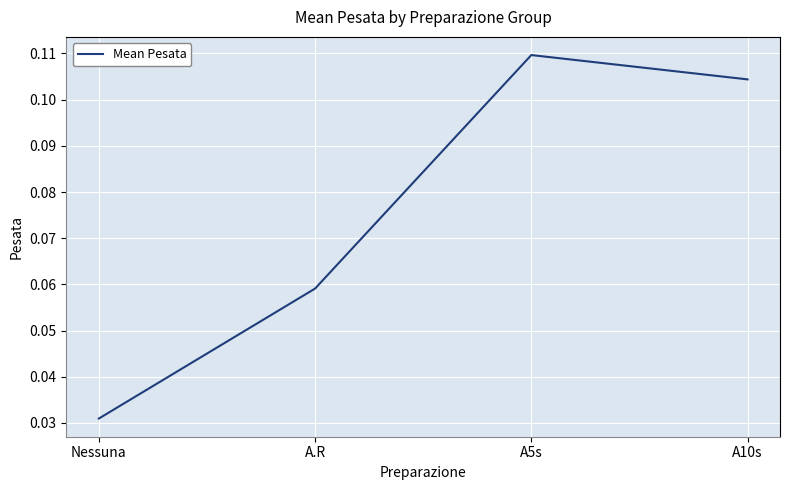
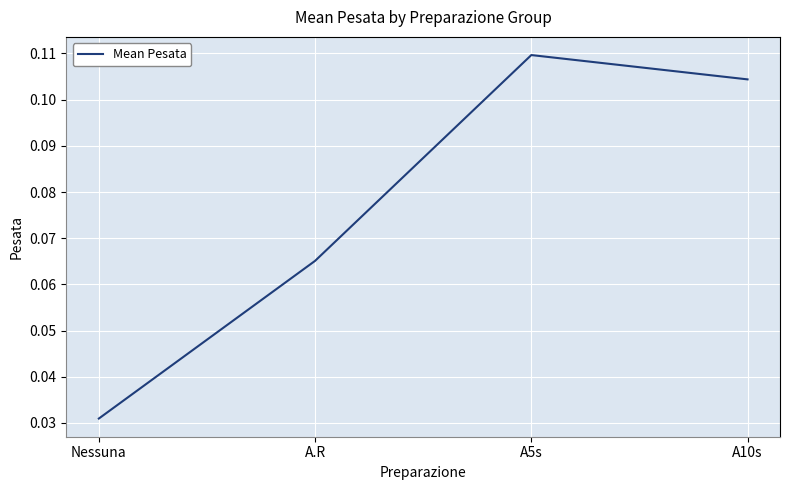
A.R: 0.059 -> 0.065
